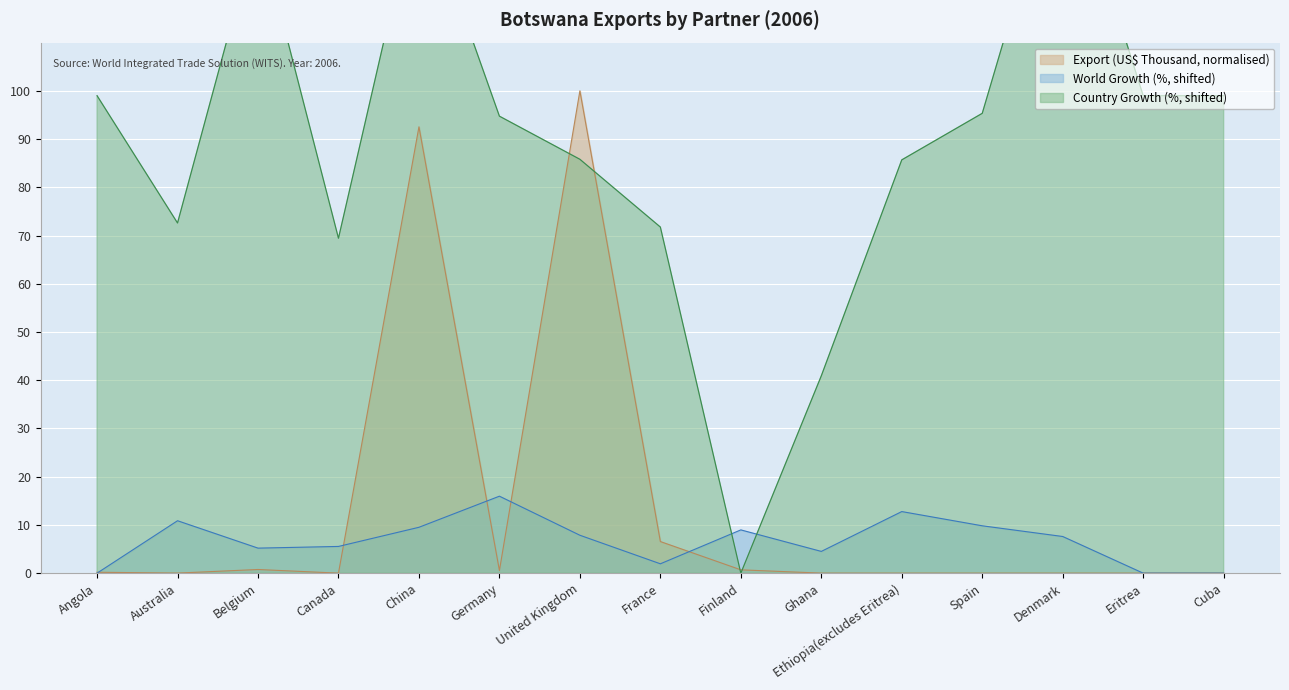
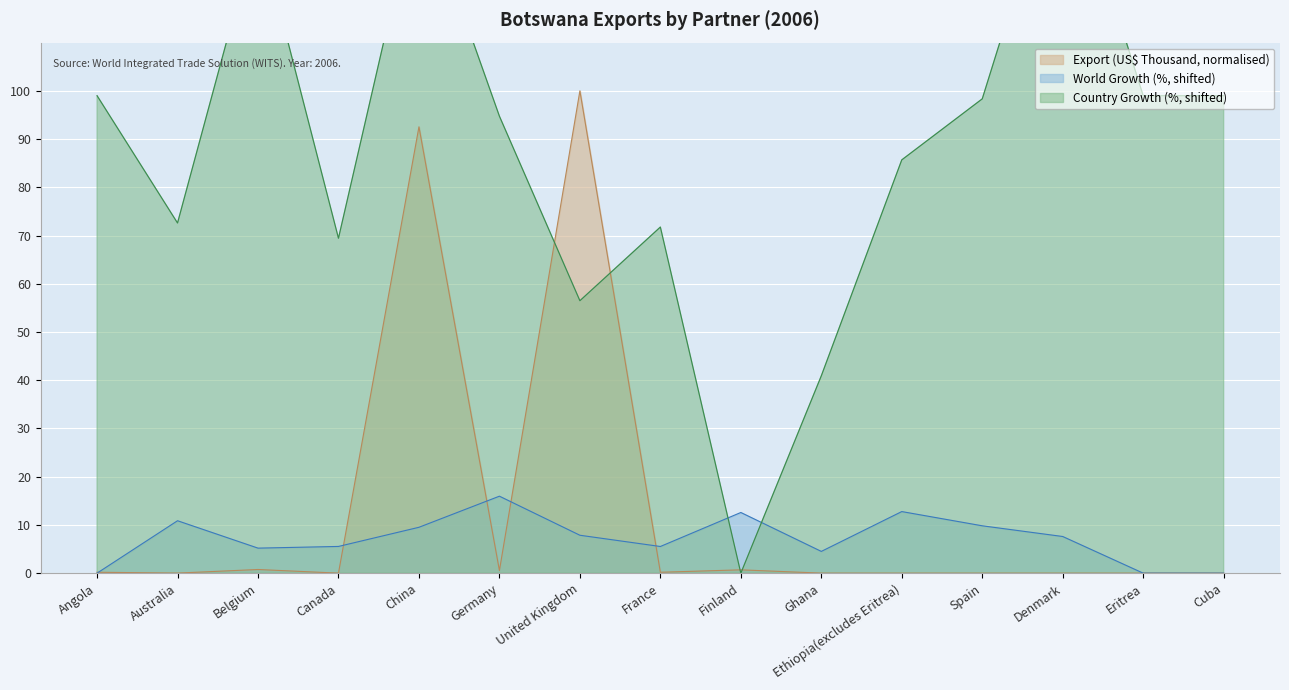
Country Growth (%, shifted), United Kingdom: 86 -> 56
Export (US$ Thousand, normalised), France: 7 -> 0
World Growth (%, shifted), France: 2 -> 6
World Growth (%, shifted), Finland: 9 -> 13
Country Growth (%, shifted), Spain: 95 -> 98
